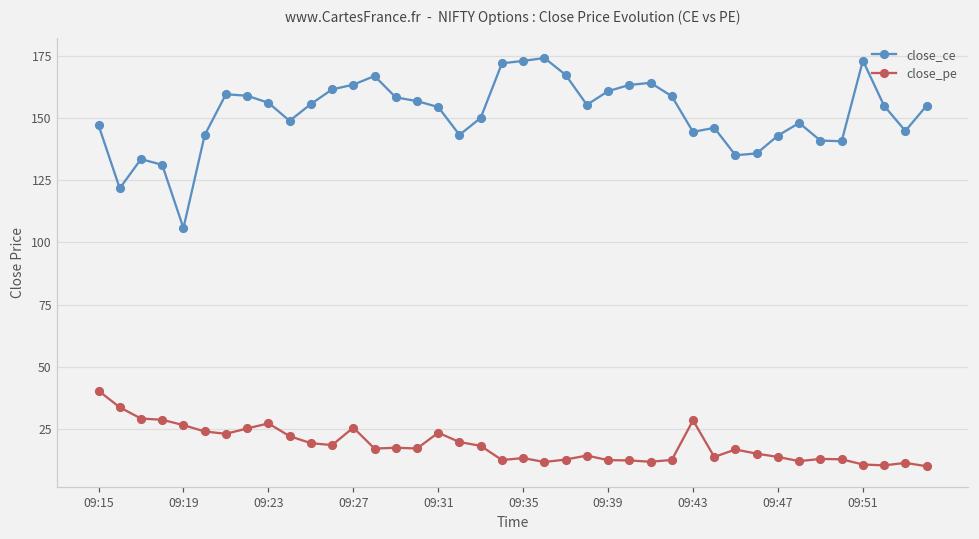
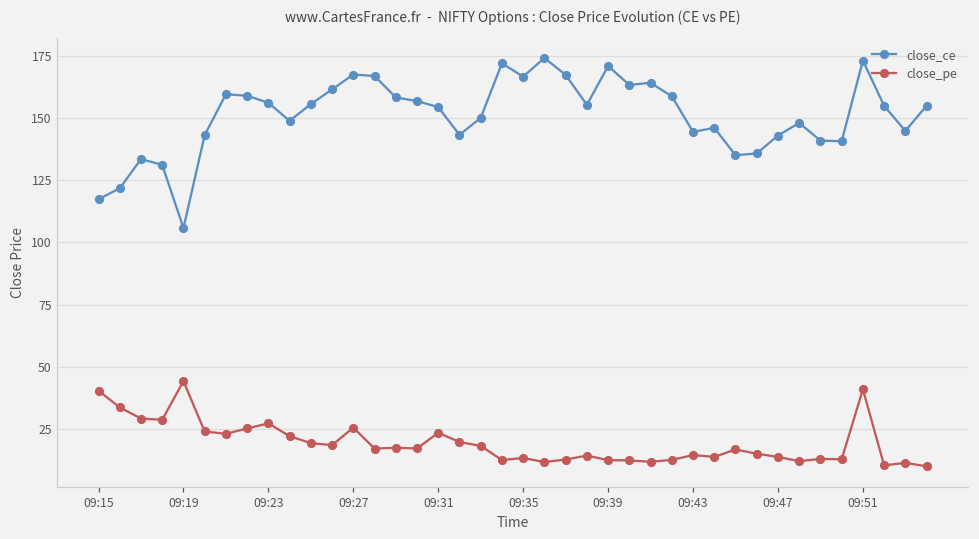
close_ce, 09:15: 147 -> 117
close_pe, 09:19: 27 -> 44
close_ce, 09:27: 164 -> 168
close_ce, 09:35: 173 -> 167
close_ce, 09:39: 161 -> 171
close_pe, 09:43: 28 -> 14
close_pe, 09:51: 11 -> 41
